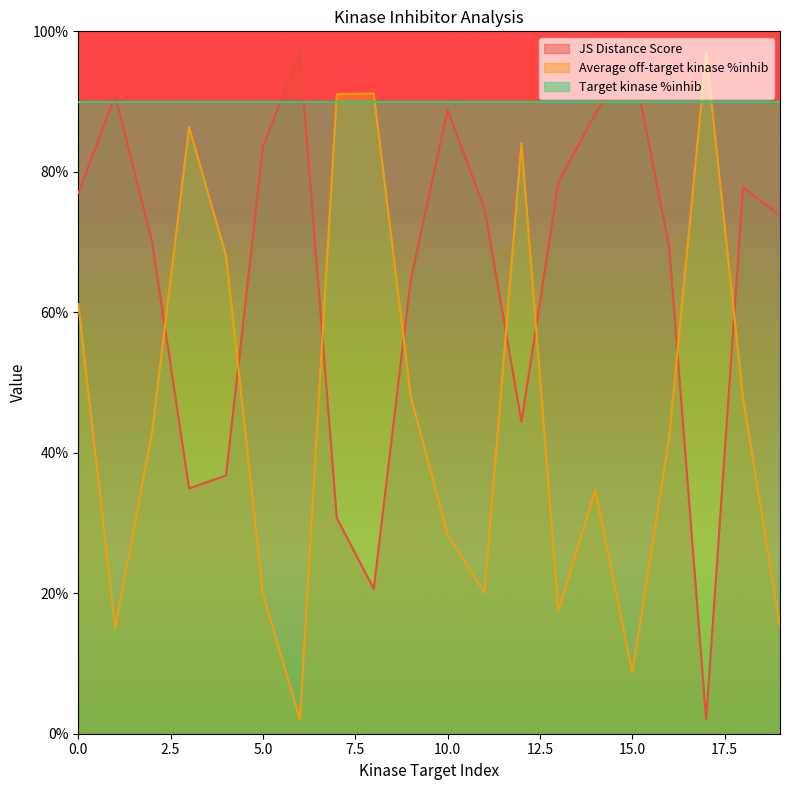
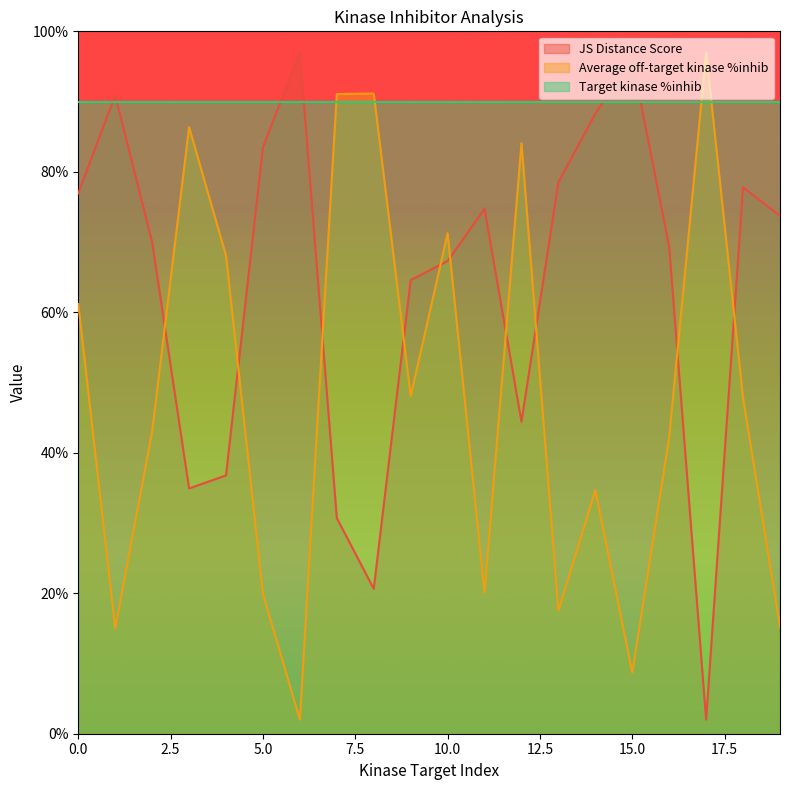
JS Distance Score, 10.0: 89% -> 67%
Average off-target kinase %inhib, 10.0: 28% -> 71%
